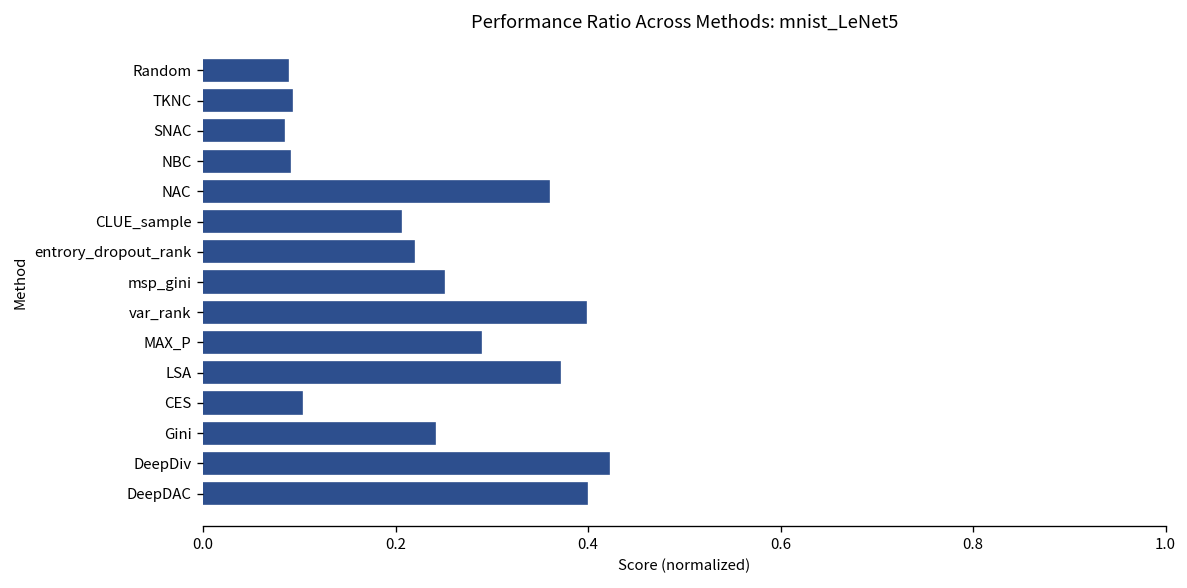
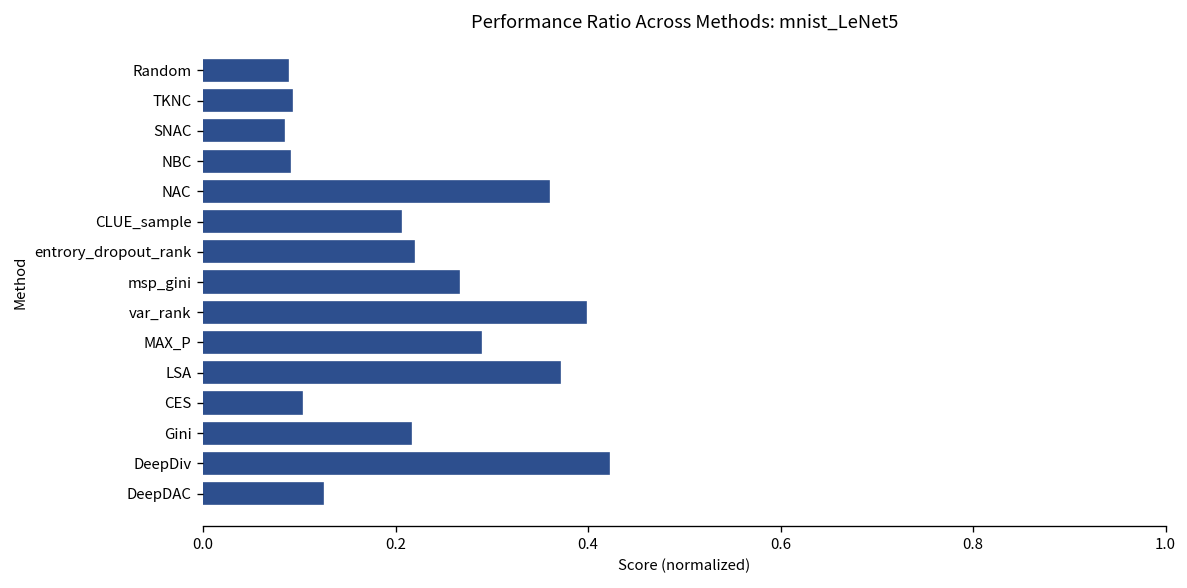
msp_gini: 0.25 -> 0.27
Gini: 0.24 -> 0.22
DeepDAC: 0.40 -> 0.12
